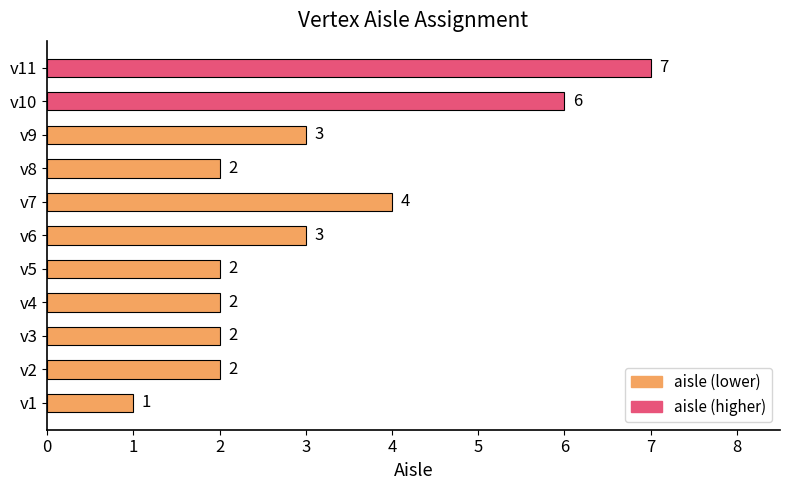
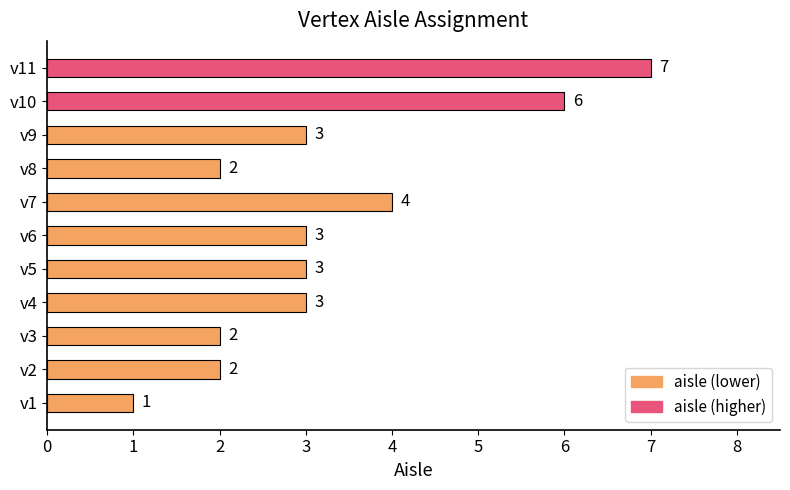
v5: 2 -> 3
v4: 2 -> 3
